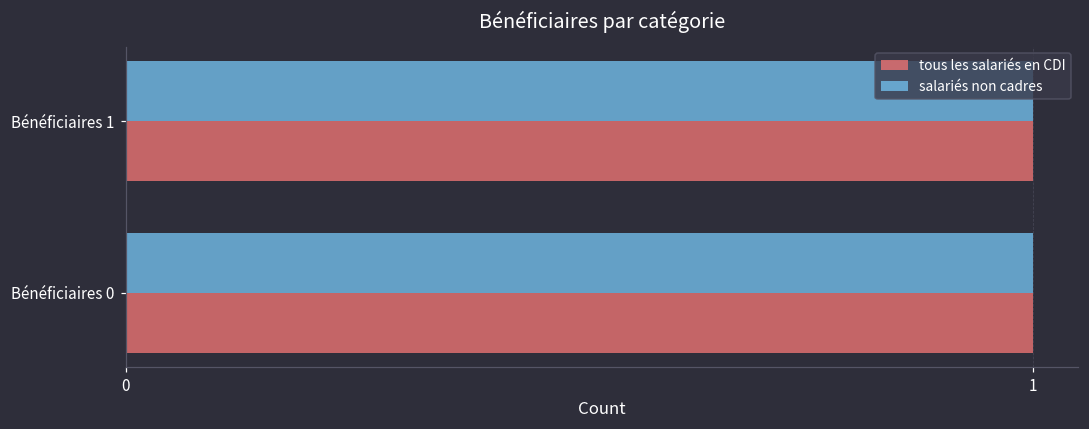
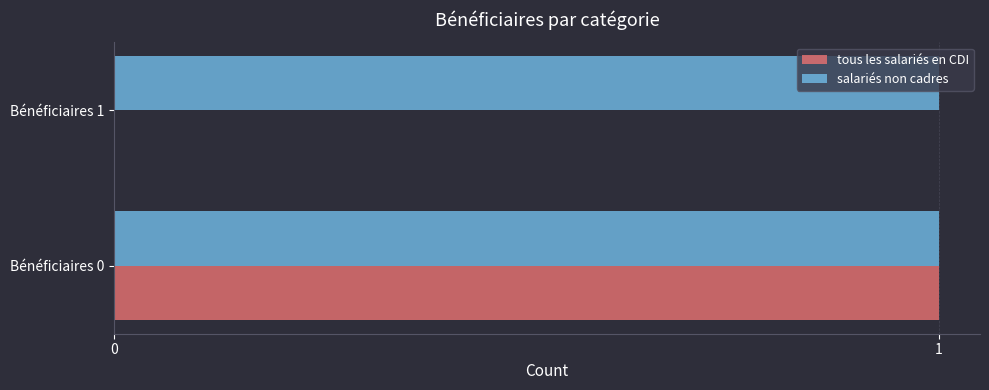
tous les salariés en CDI, Bénéficiaires 1: 1 -> 0
